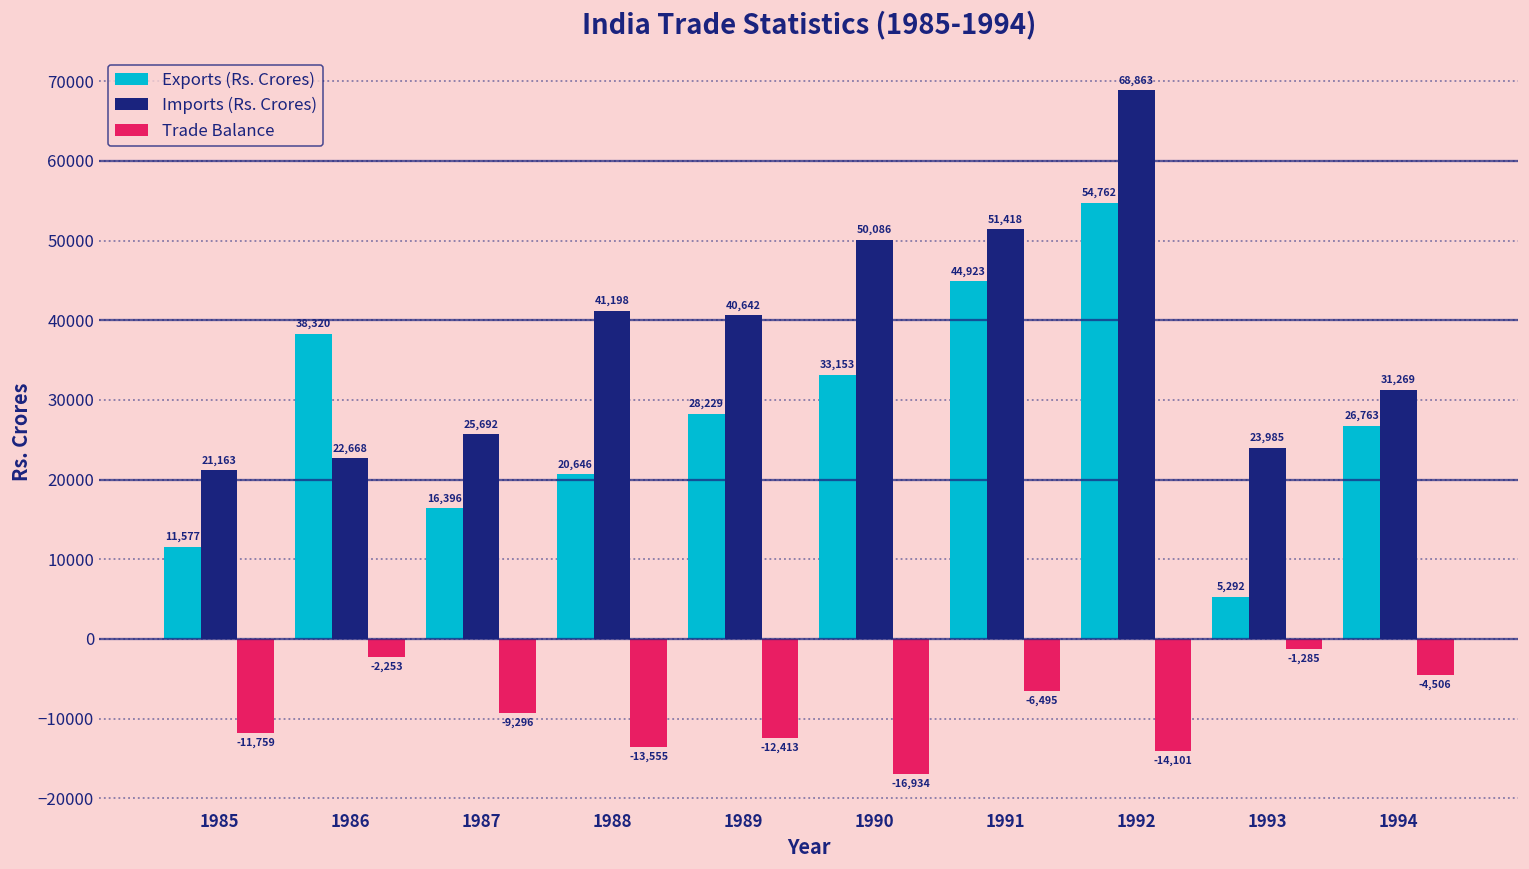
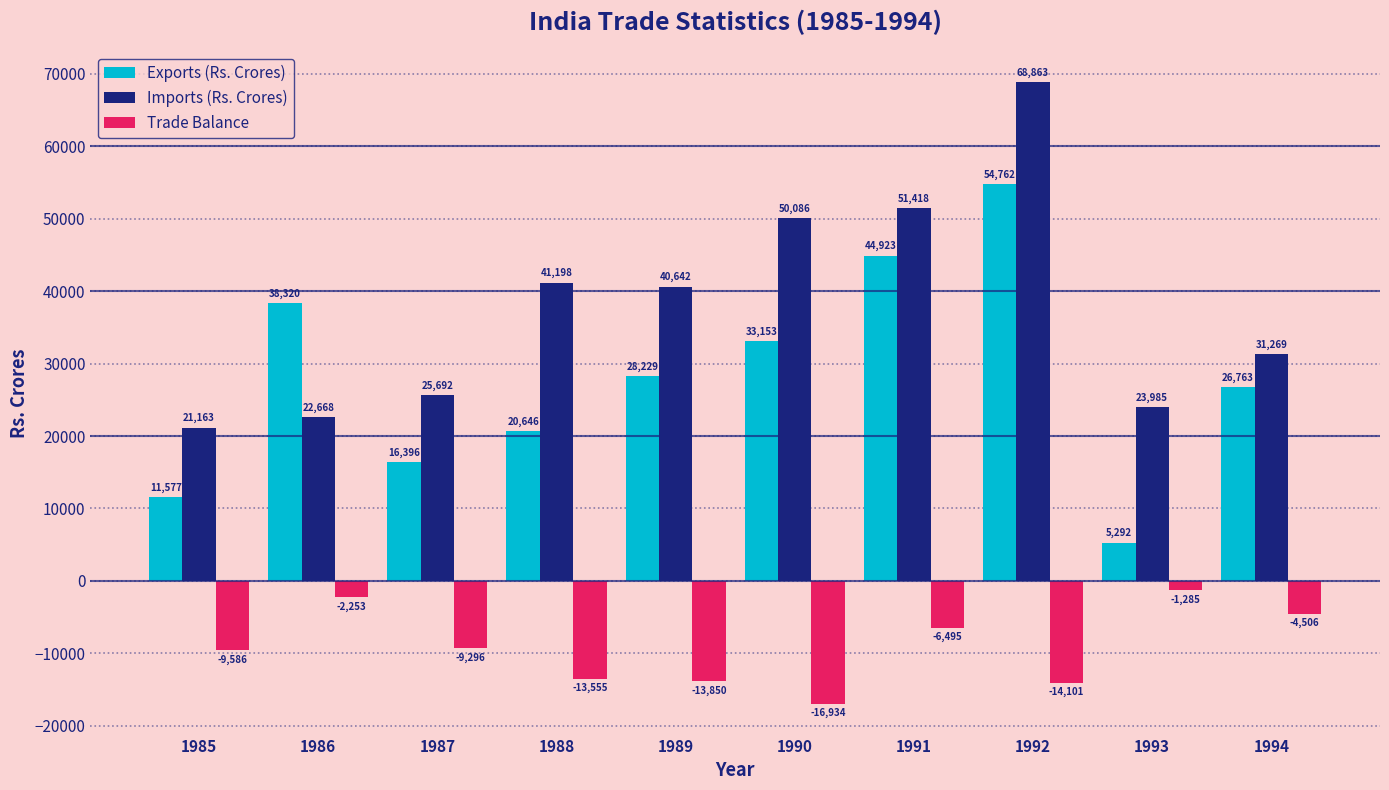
Trade Balance, 1985: -11,759 -> -9,586
Trade Balance, 1989: -12,413 -> -13,850
